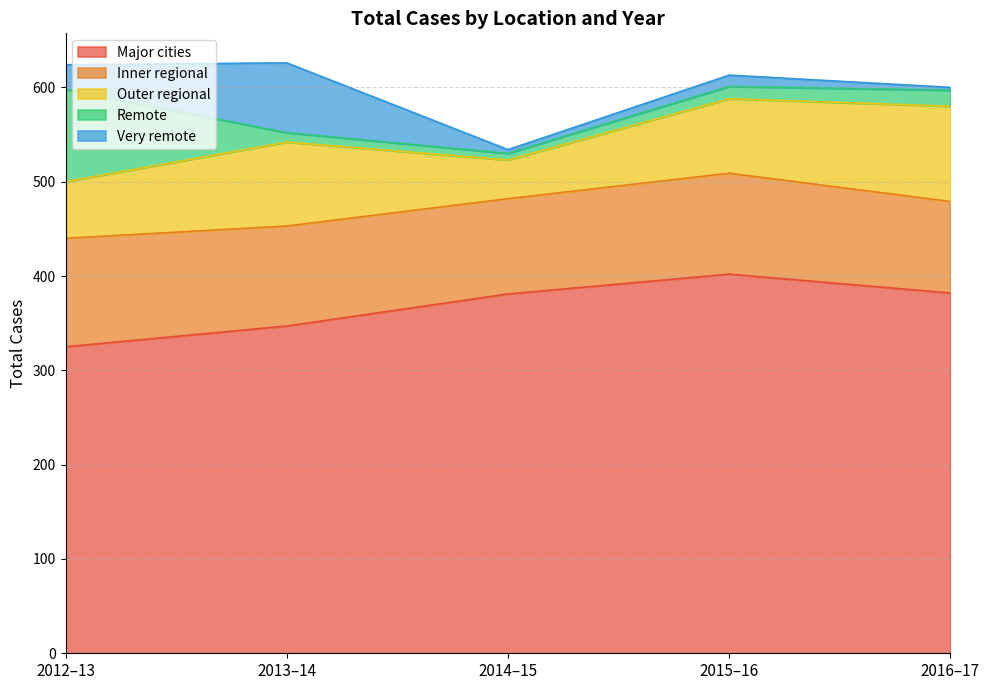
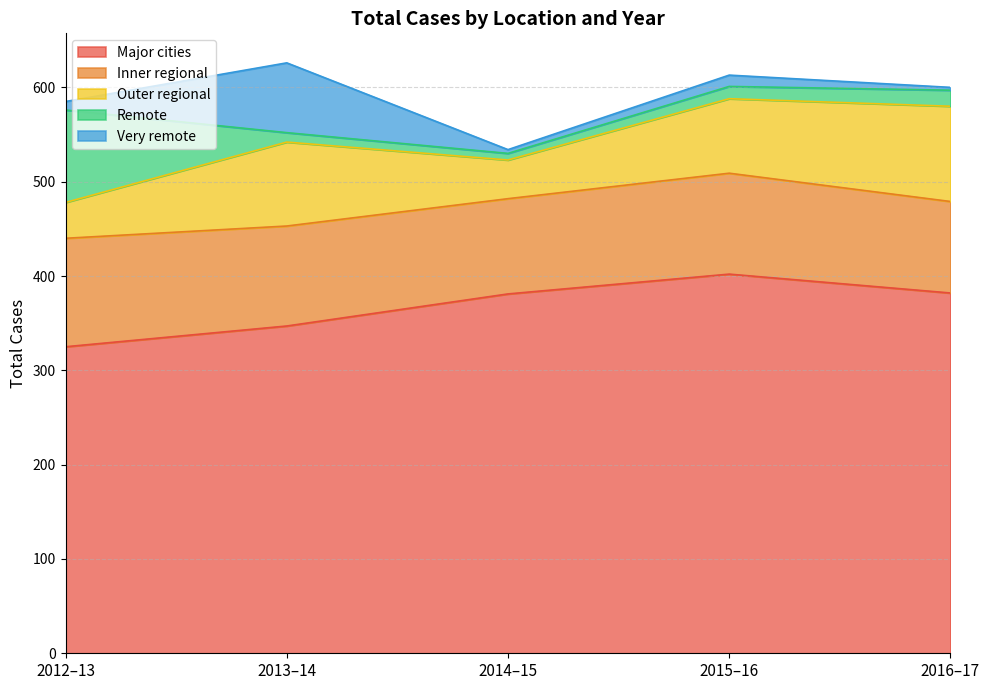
Outer regional, 2012–13: 60 -> 40
Very remote, 2012–13: 30 -> 10
